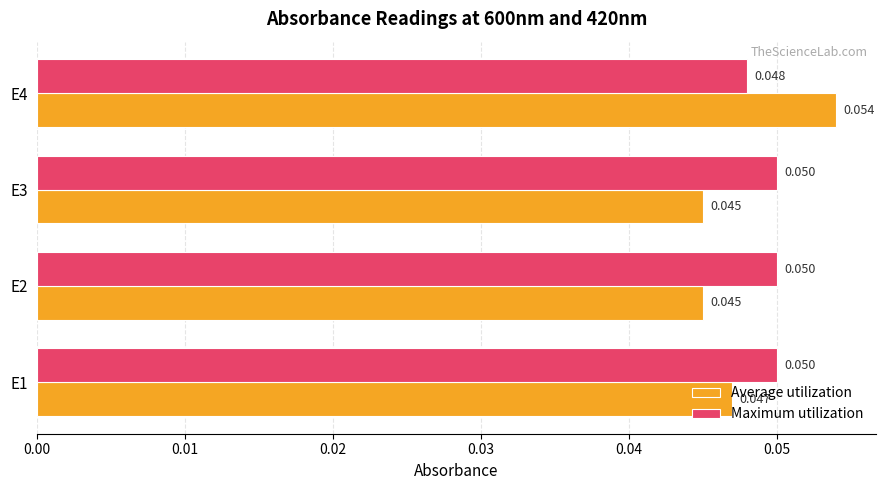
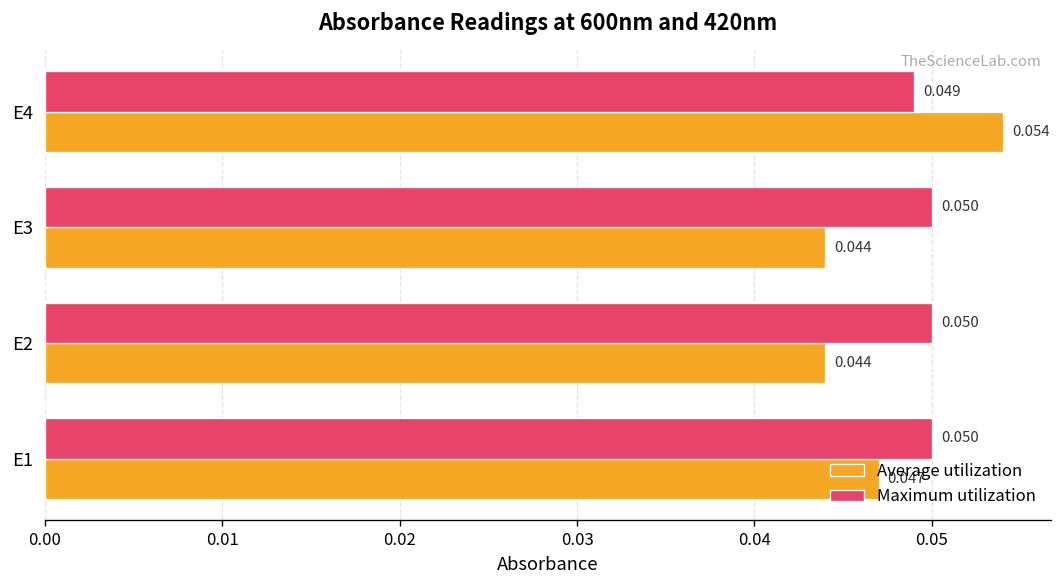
Maximum utilization, E4: 0.048 -> 0.049
Average utilization, E3: 0.045 -> 0.044
Average utilization, E2: 0.045 -> 0.044
